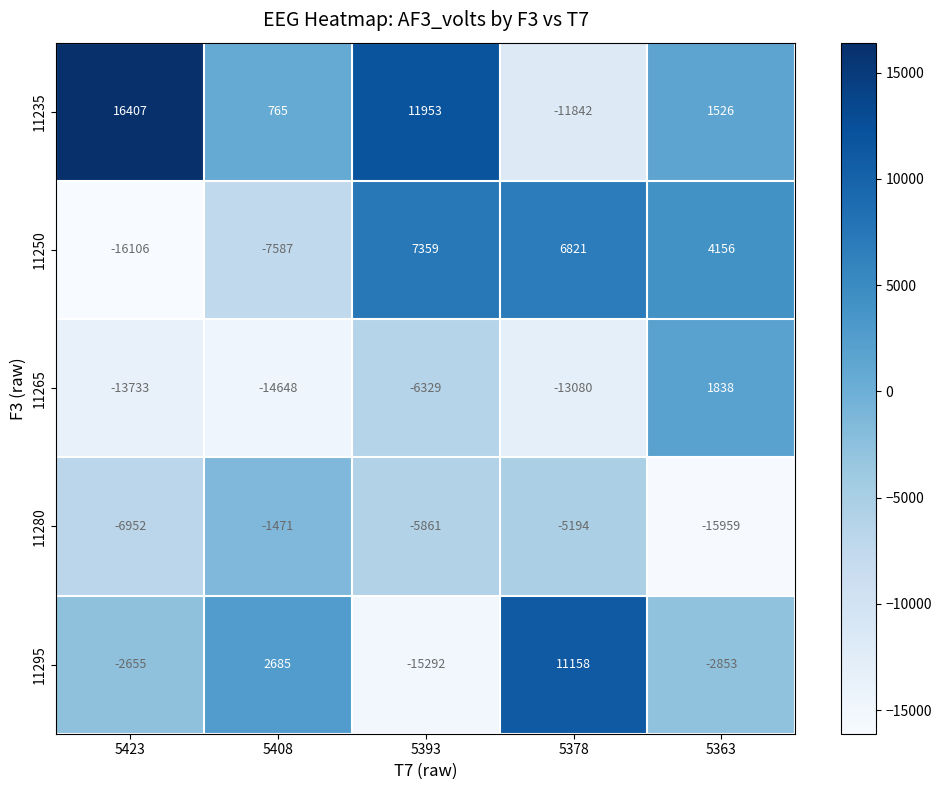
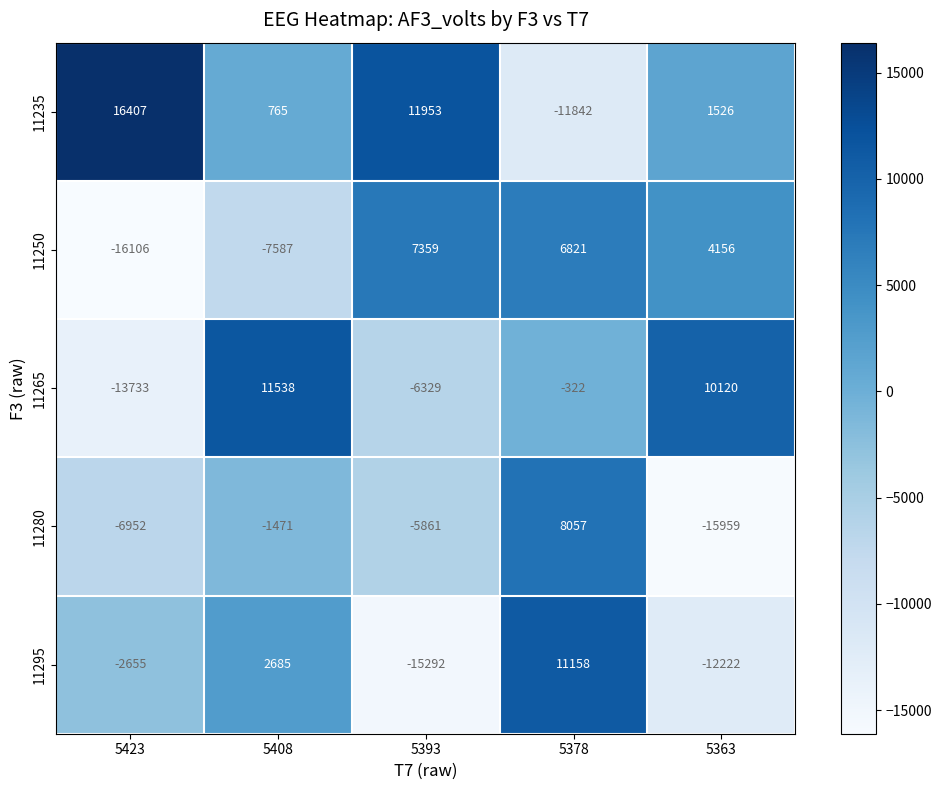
11265, 5408: -14648 -> 11538
11265, 5378: -13080 -> -322
11265, 5363: 1838 -> 10120
11280, 5378: -5194 -> 8057
11295, 5363: -2853 -> -12222
